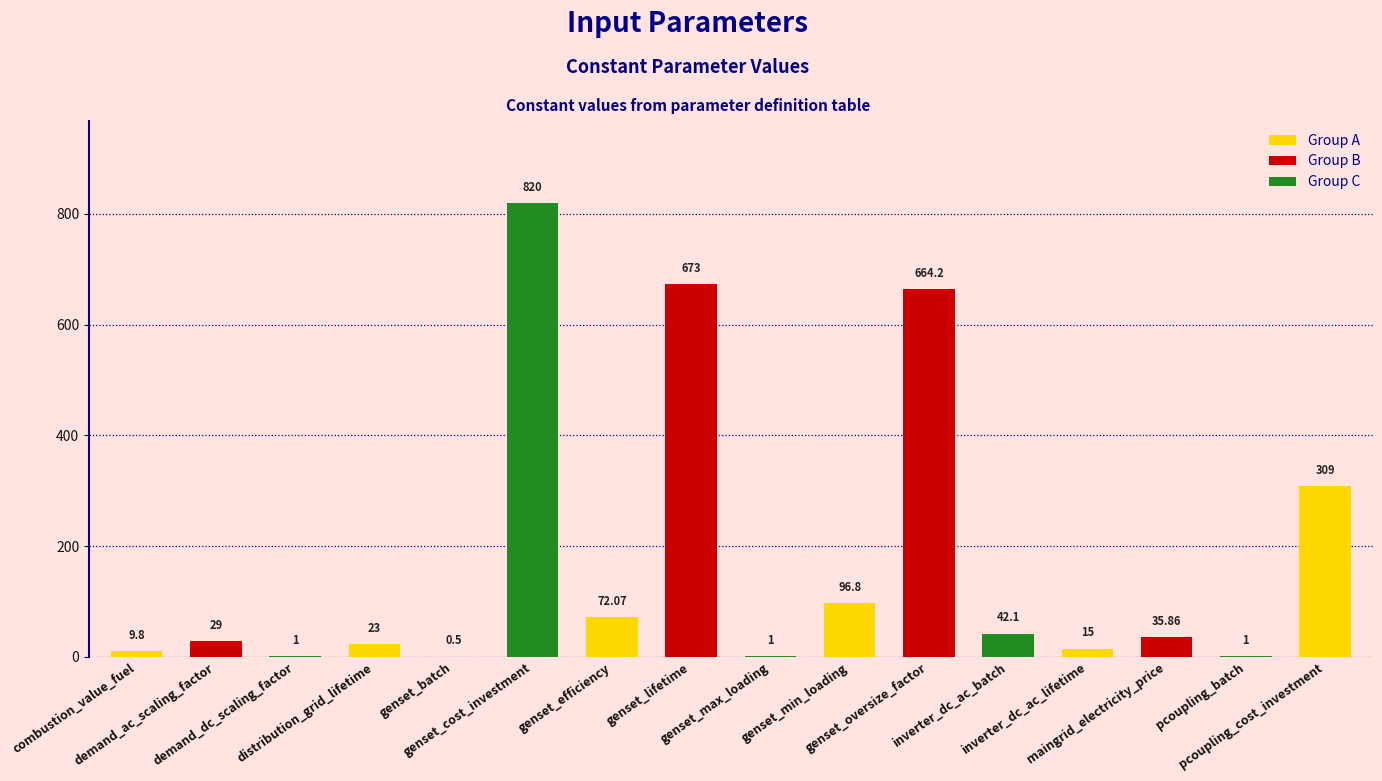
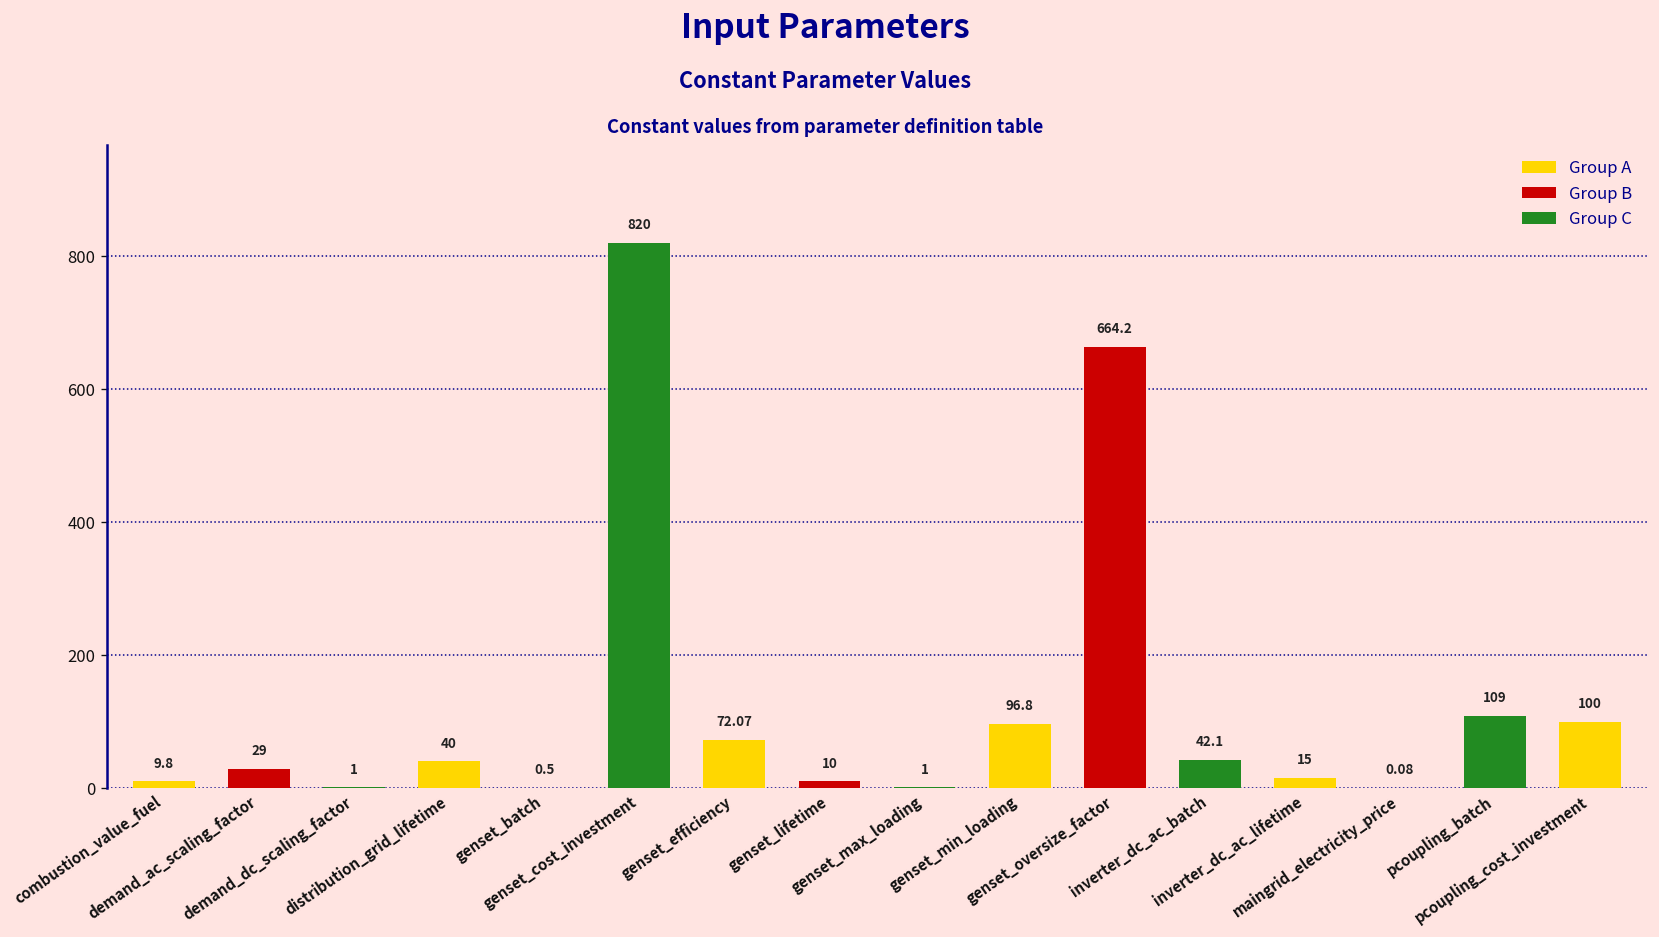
distribution_grid_lifetime: 23 -> 40
genset_lifetime: 673 -> 10
maingrid_electricity_price: 35.86 -> 0.08
pcoupling_batch: 1 -> 109
pcoupling_cost_investment: 309 -> 100
